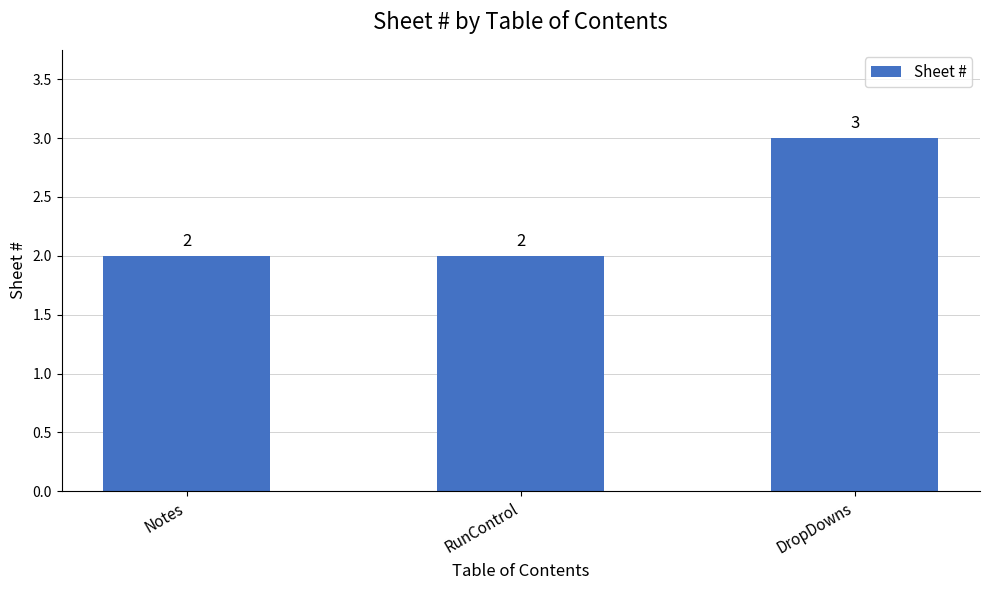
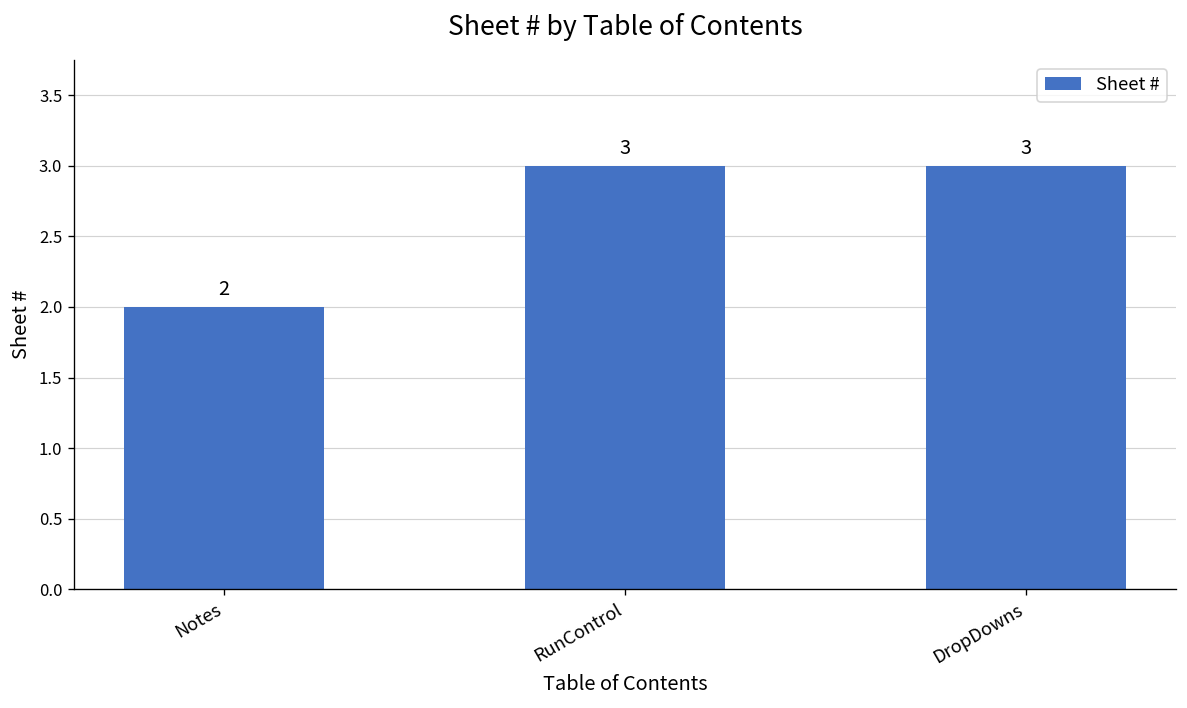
RunControl: 2 -> 3
